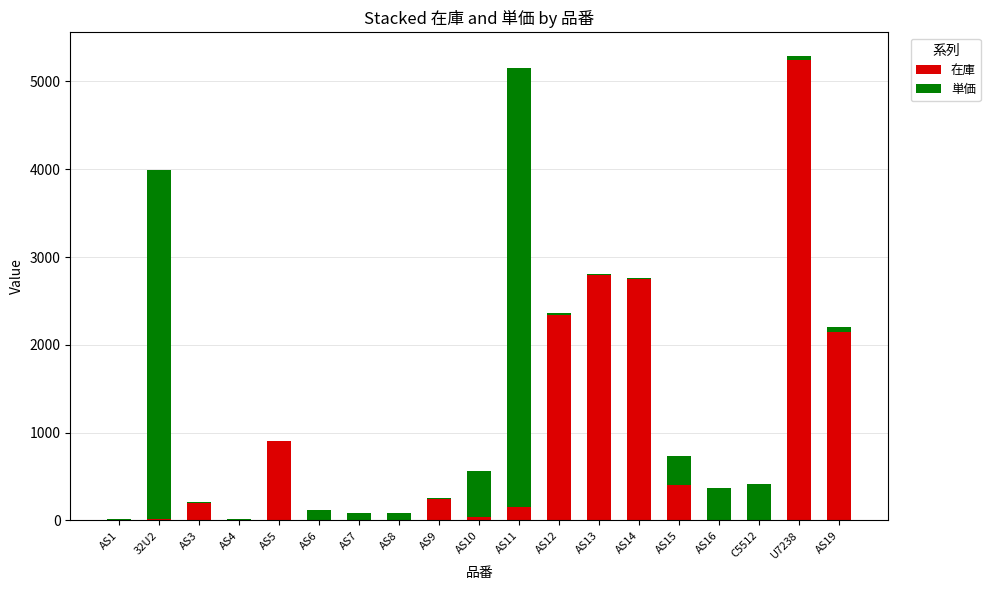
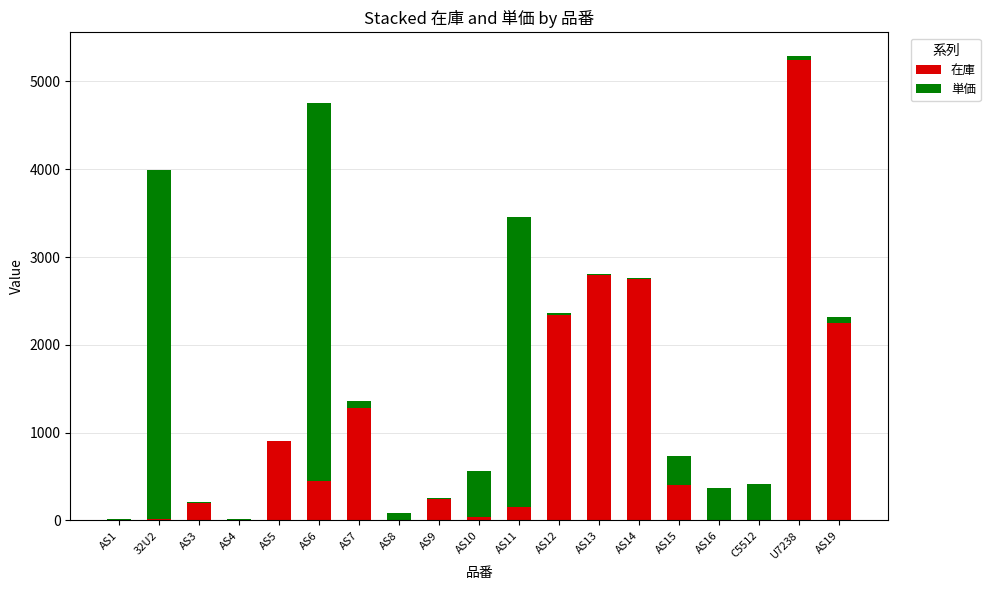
在庫, AS6: 0 -> 500
単価, AS6: 100 -> 4300
在庫, AS7: 0 -> 1300
単価, AS11: 5000 -> 3300
在庫, AS19: 2100 -> 2300
